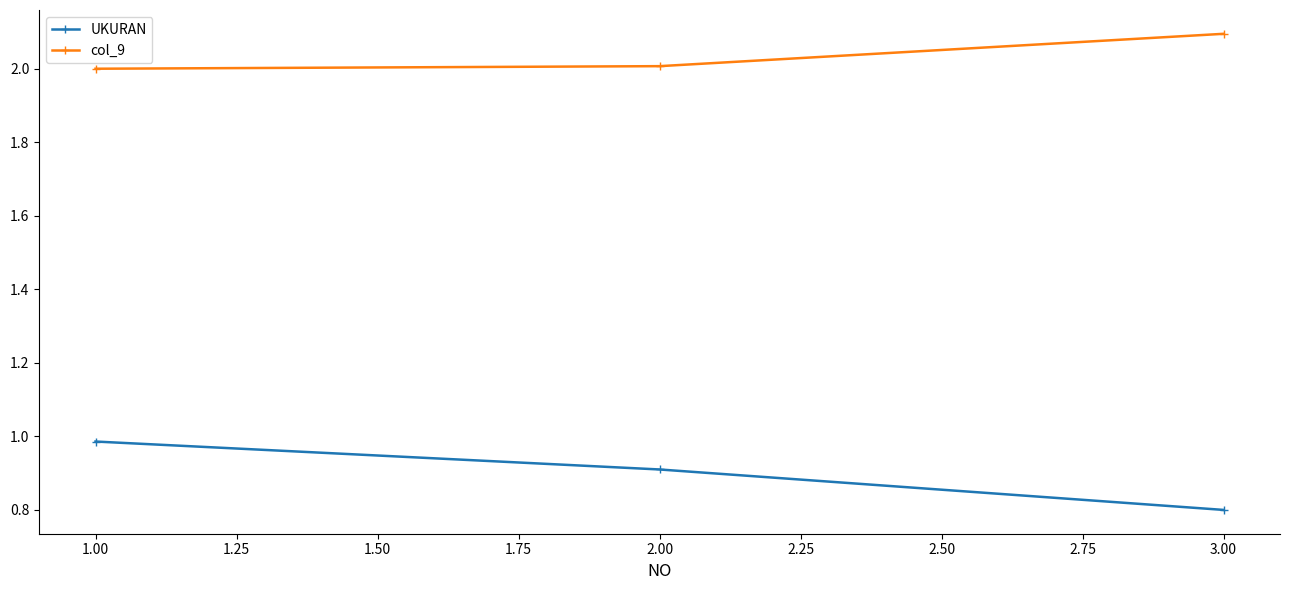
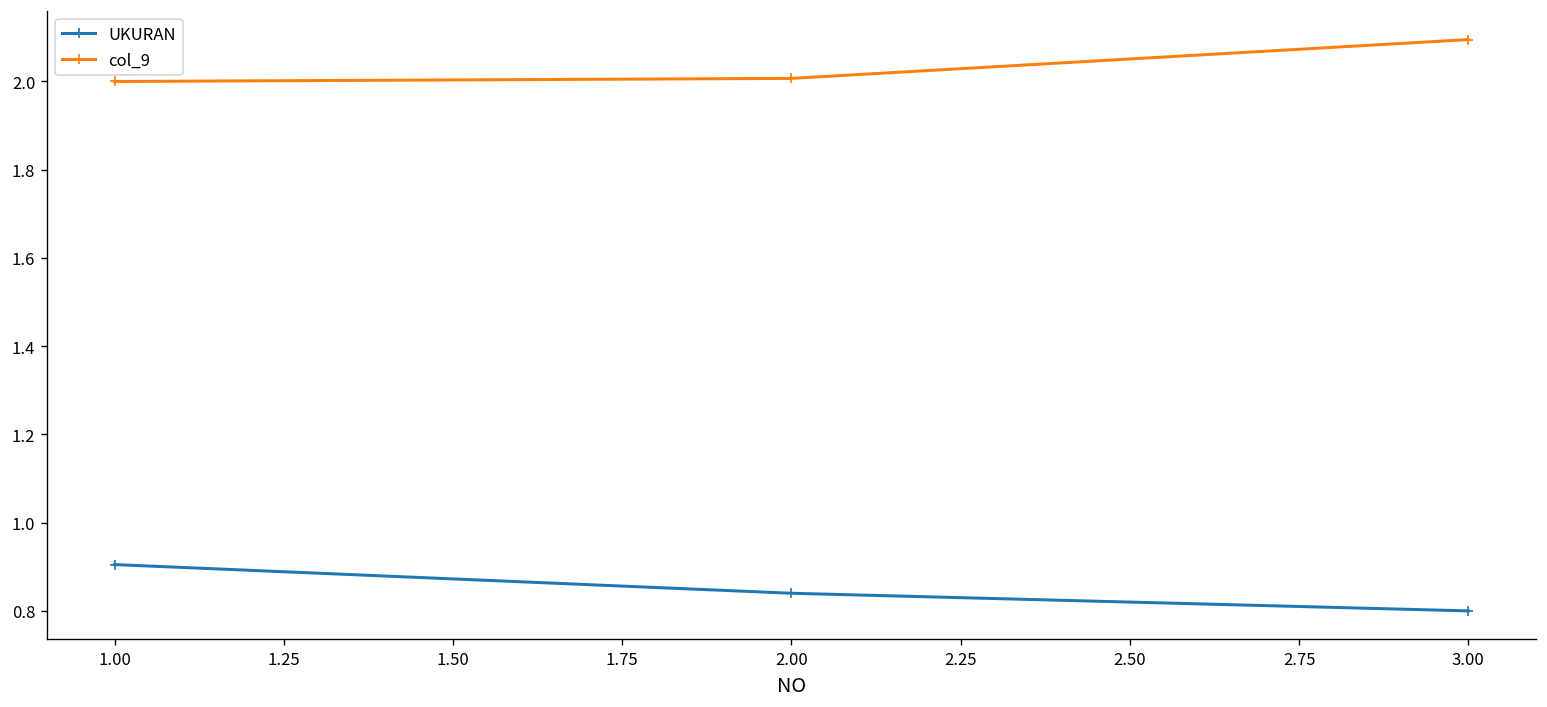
UKURAN, 1.00: 0.99 -> 0.91
UKURAN, 2.00: 0.91 -> 0.84
